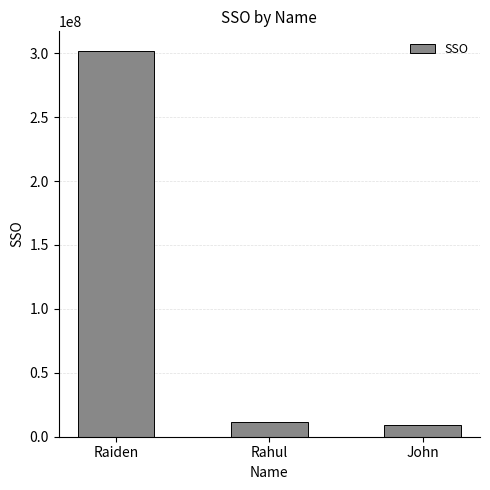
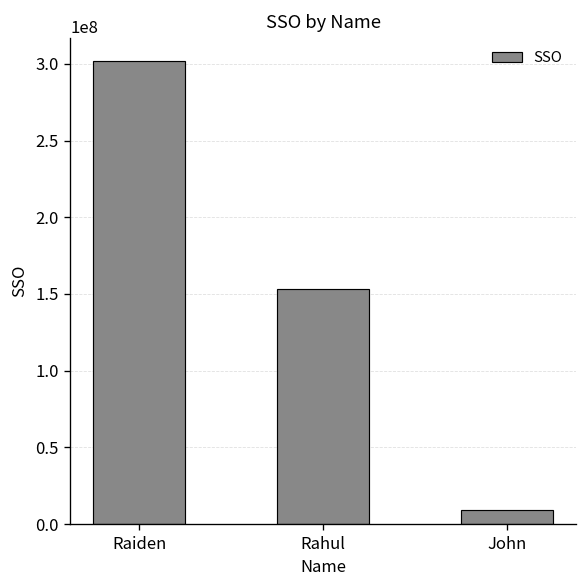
Rahul: 11000000 -> 153000000
